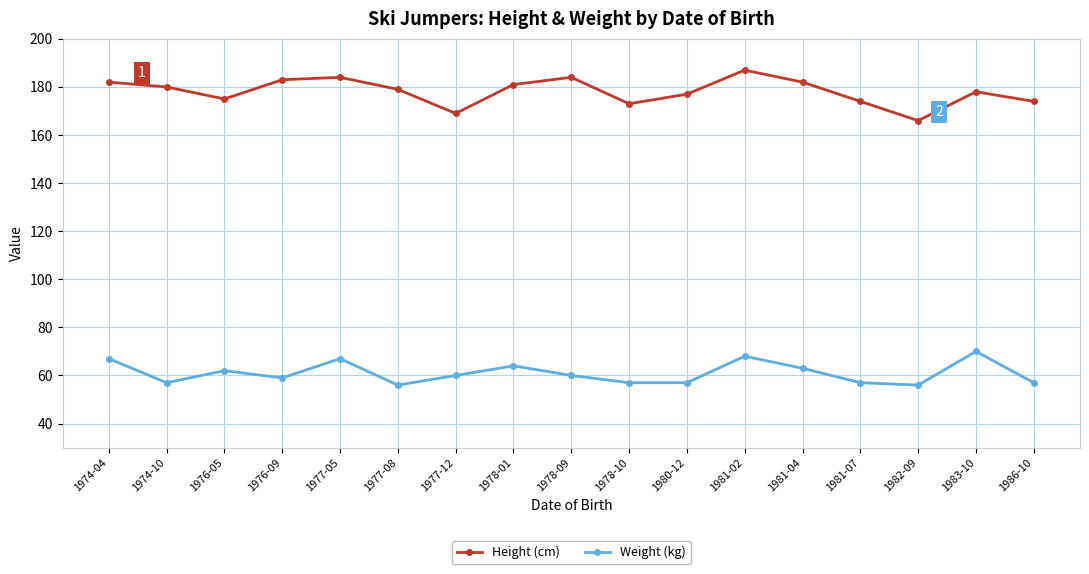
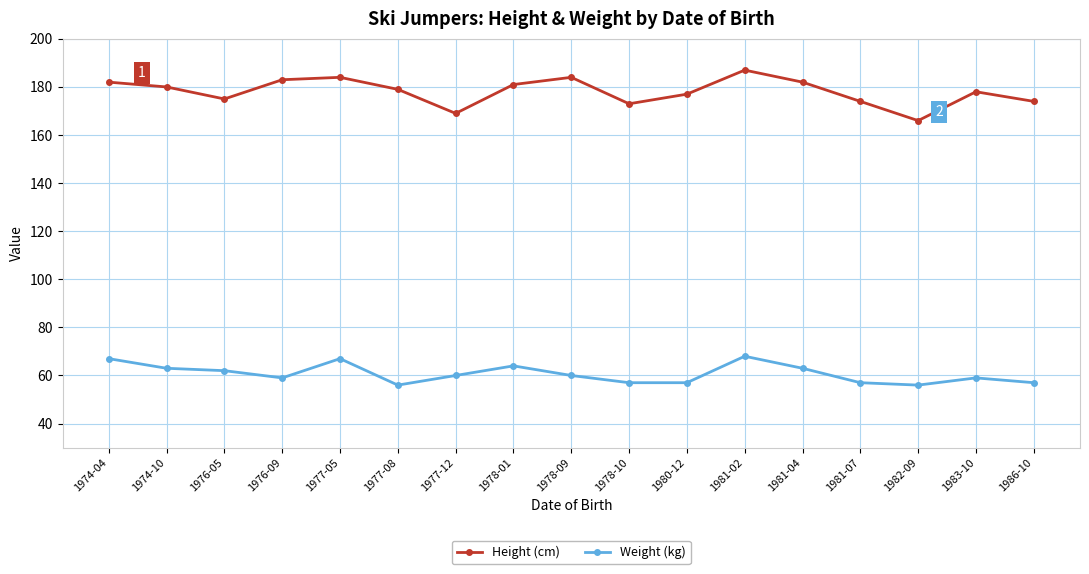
Weight (kg), 1974-10: 57 -> 63
Weight (kg), 1983-10: 70 -> 59
